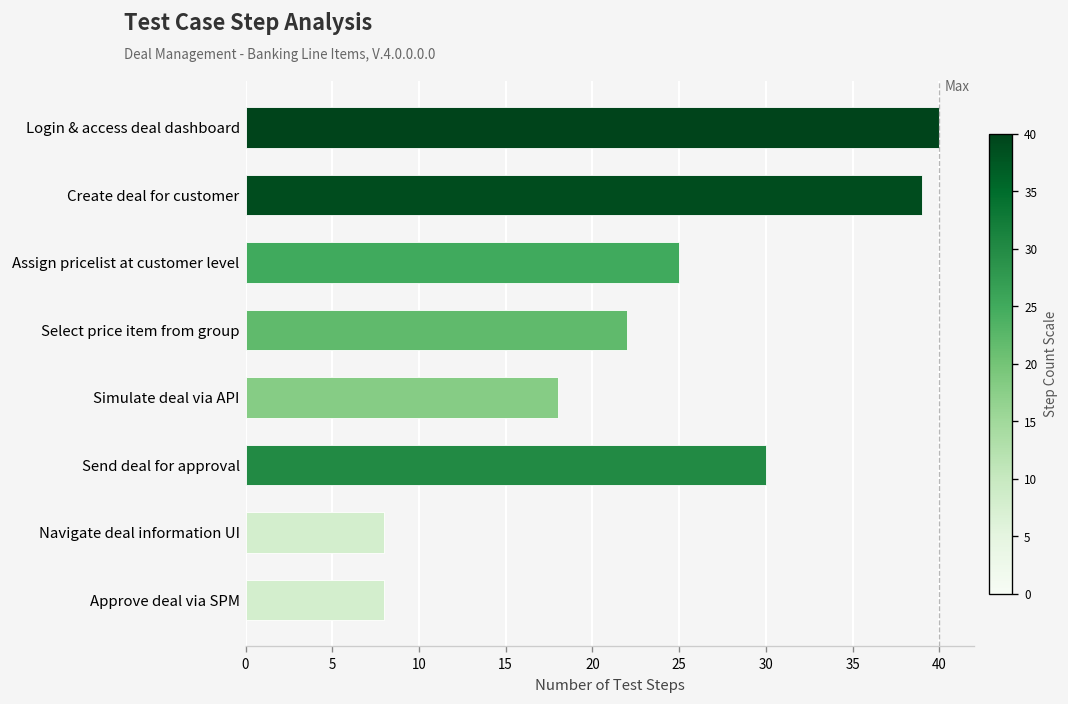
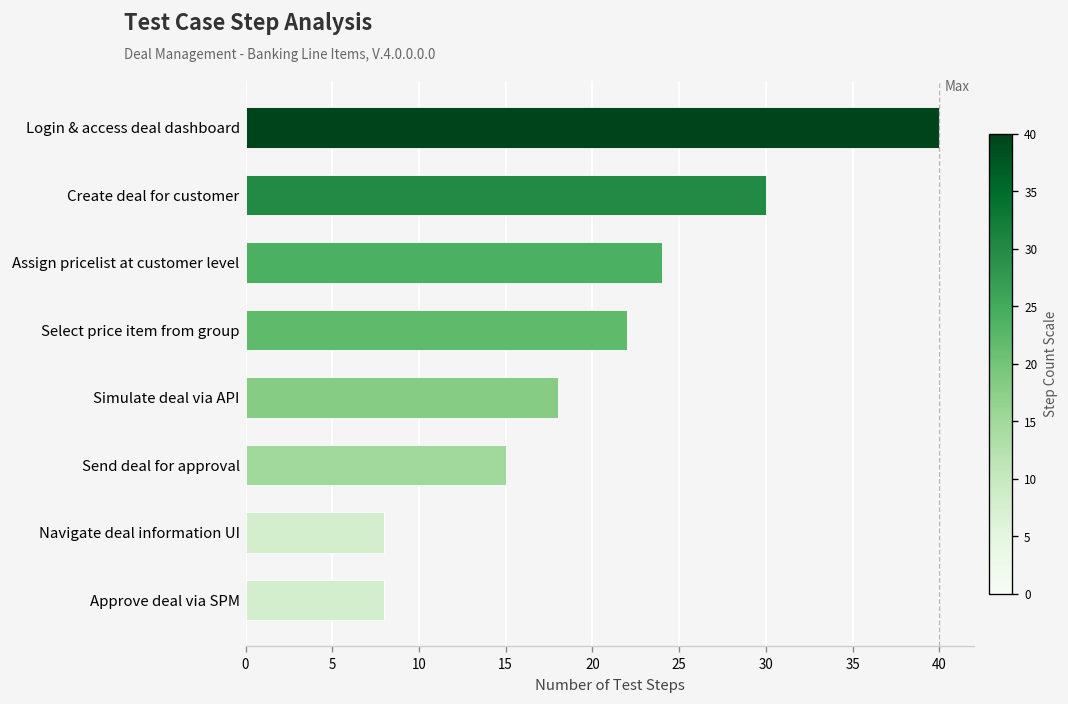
Create deal for customer: 39 -> 30
Assign pricelist at customer level: 25 -> 24
Send deal for approval: 30 -> 15
